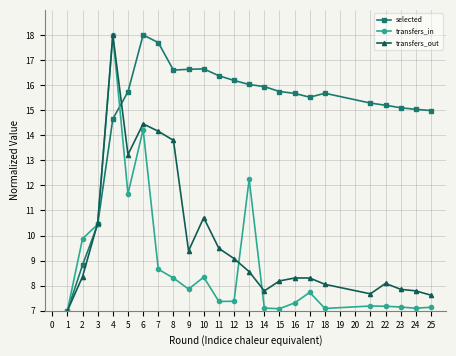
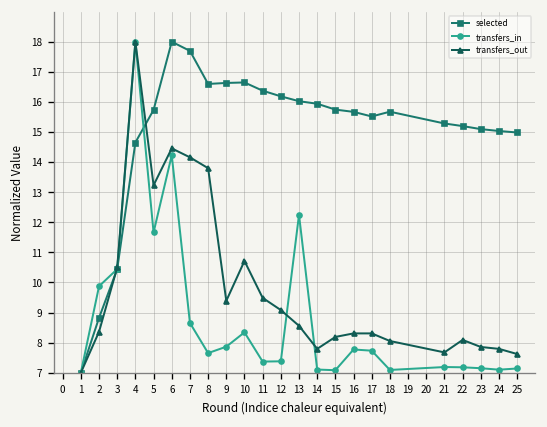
transfers_in, 8: 8.3 -> 7.7
transfers_in, 16: 7.3 -> 7.8
